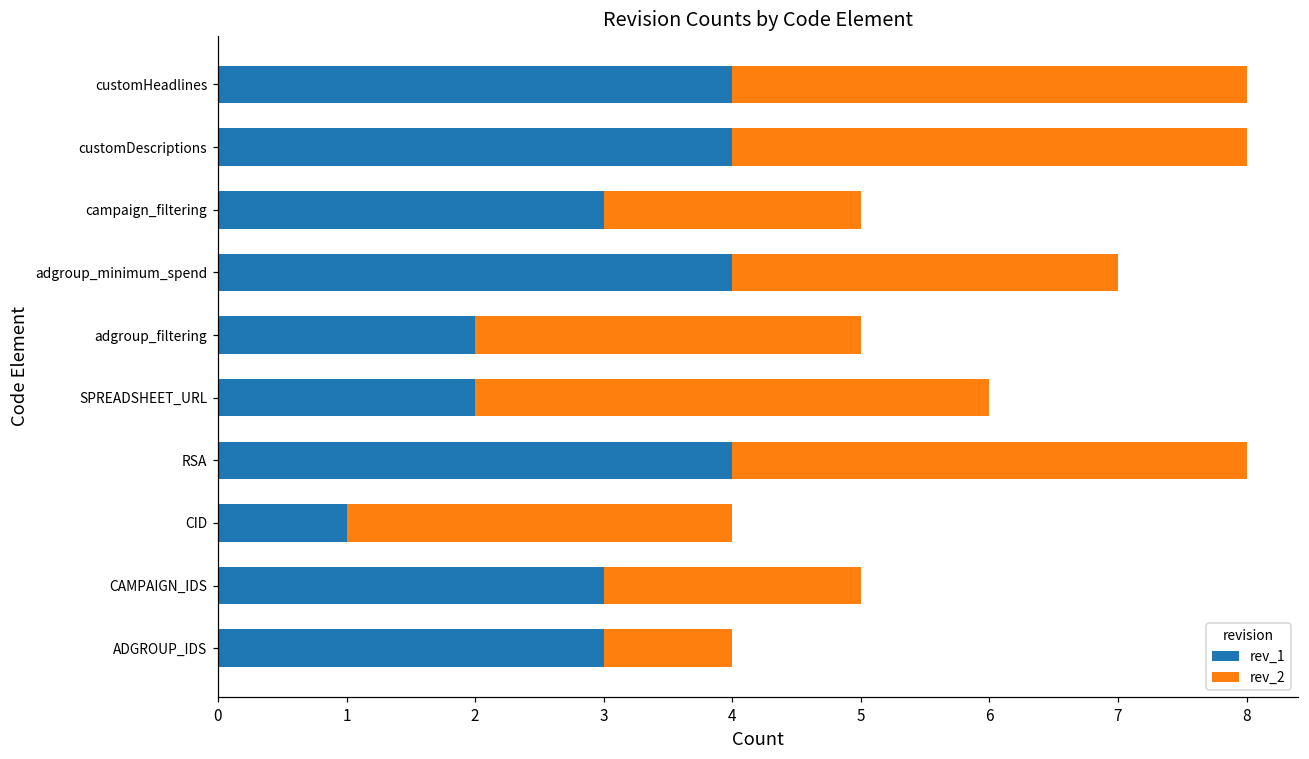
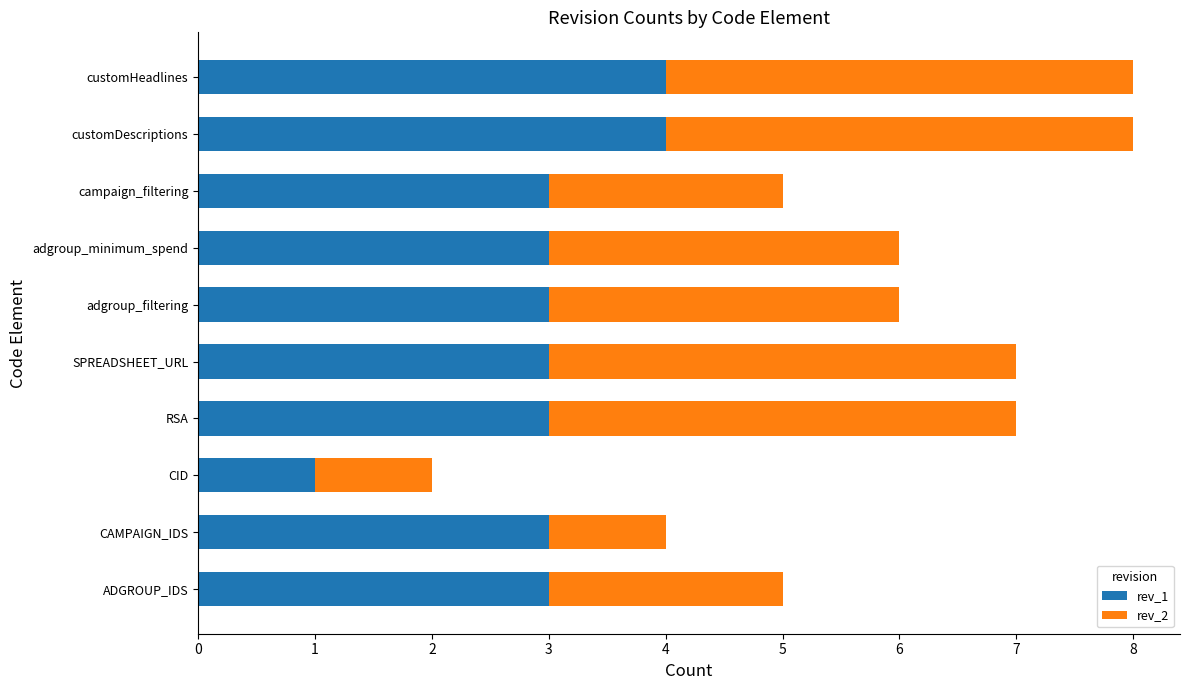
rev_1, adgroup_minimum_spend: 4 -> 3
rev_1, adgroup_filtering: 2 -> 3
rev_1, SPREADSHEET_URL: 2 -> 3
rev_1, RSA: 4 -> 3
rev_2, CID: 3 -> 1
rev_2, CAMPAIGN_IDS: 2 -> 1
rev_2, ADGROUP_IDS: 1 -> 2
